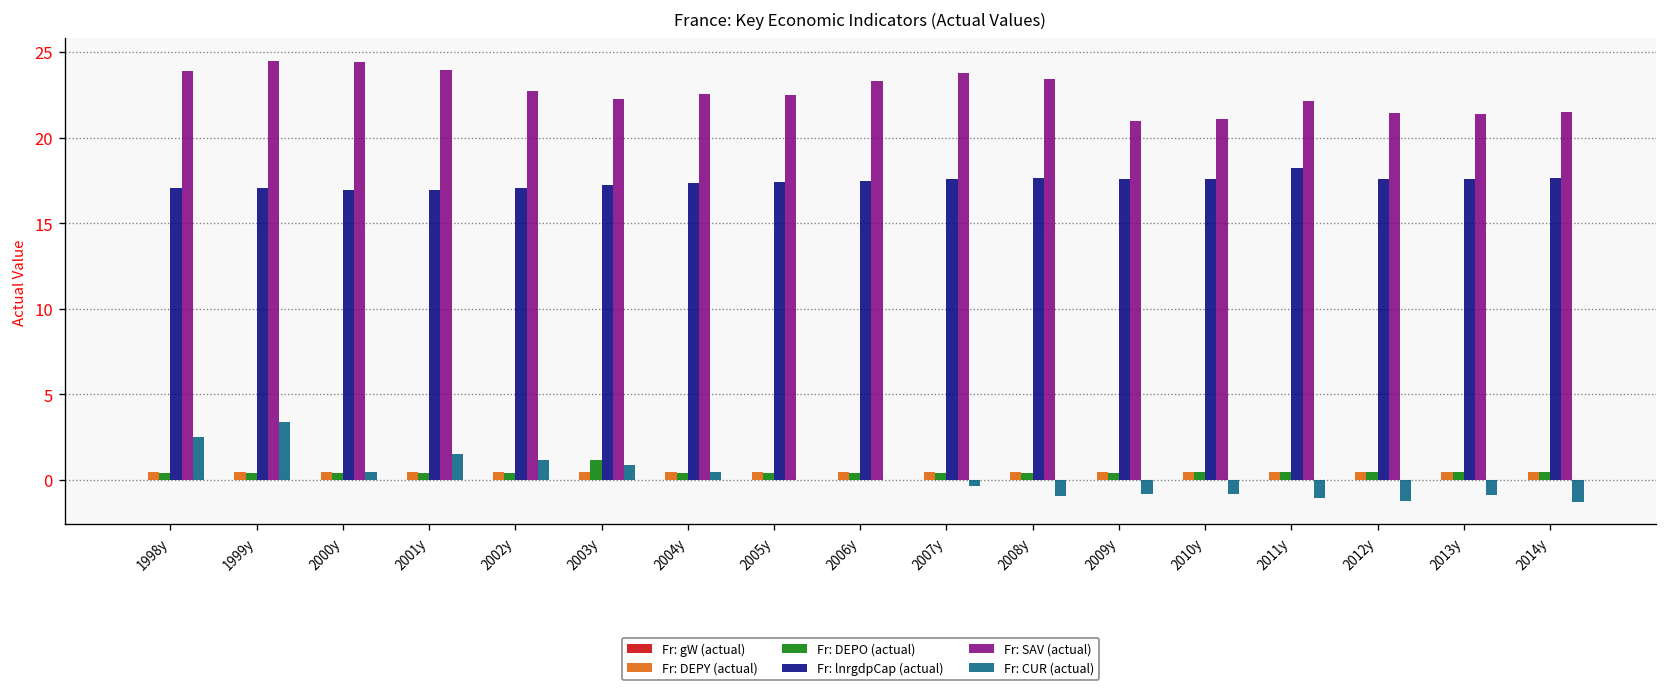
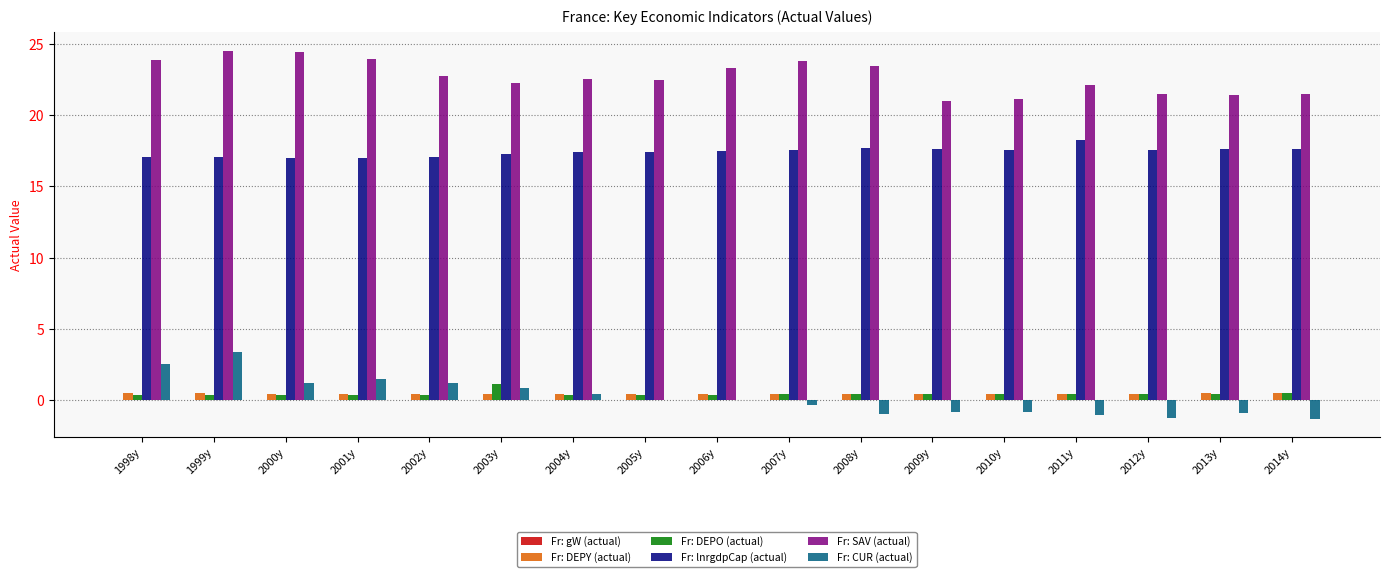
Fr: CUR (actual), 2000y: 0.5 -> 1.2
